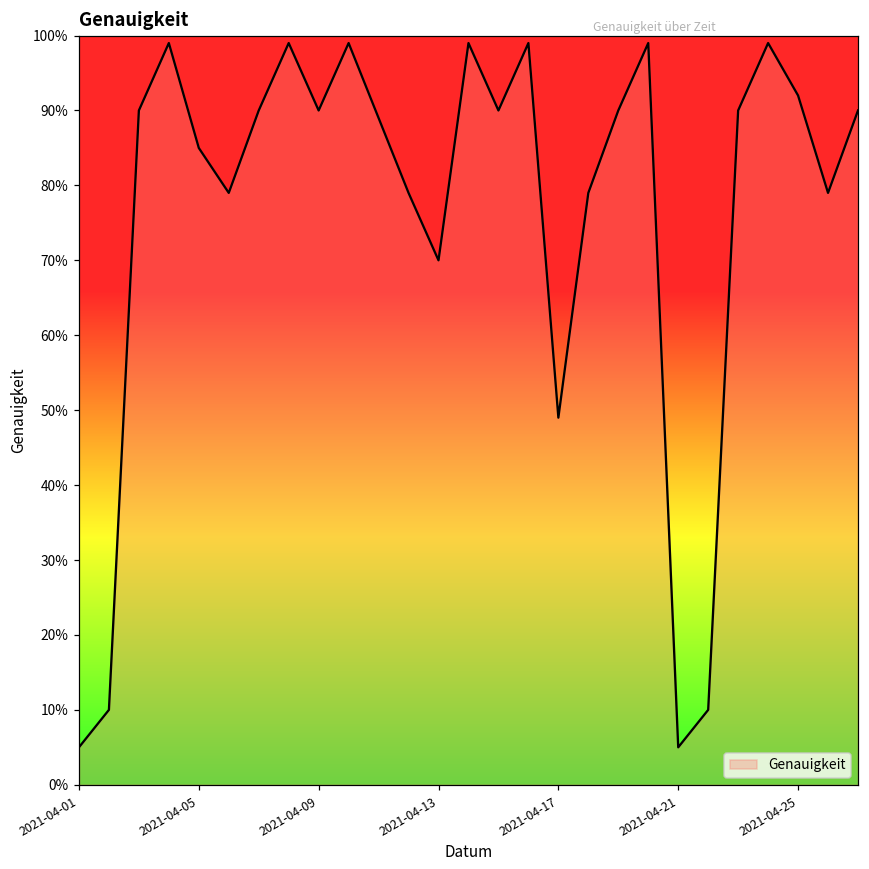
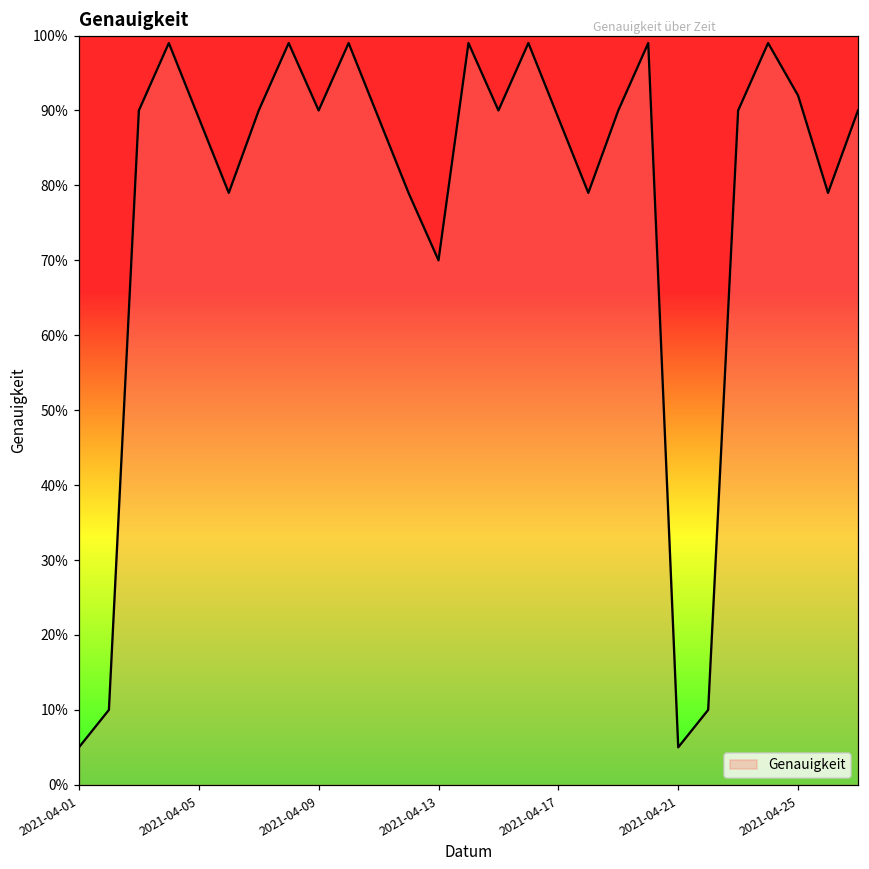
2021-04-05: 85% -> 89%
2021-04-17: 49% -> 89%
